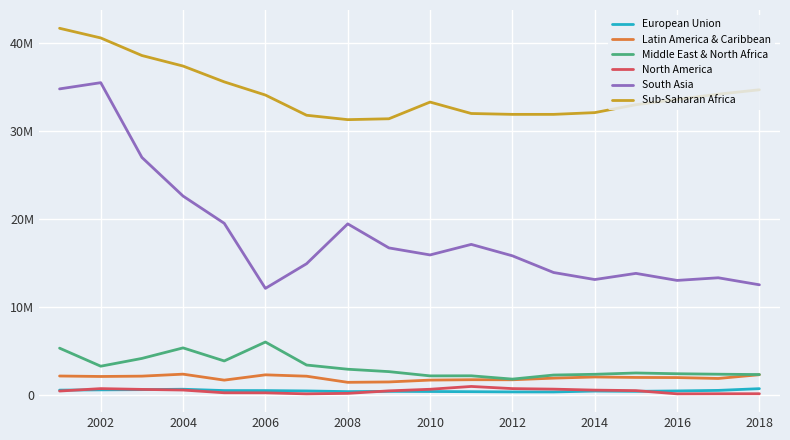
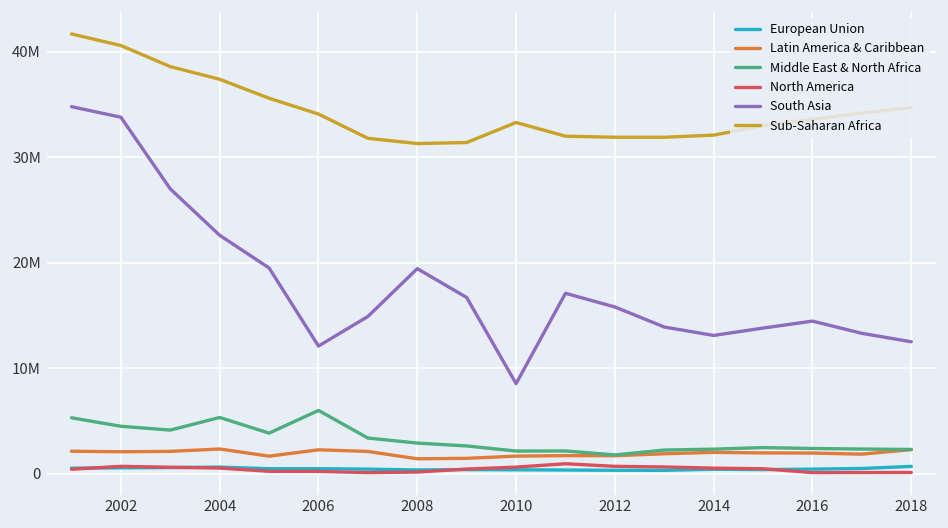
Middle East & North Africa, 2002: 3000000 -> 4000000
South Asia, 2002: 36000000 -> 34000000
South Asia, 2010: 16000000 -> 9000000
South Asia, 2016: 13000000 -> 14000000
